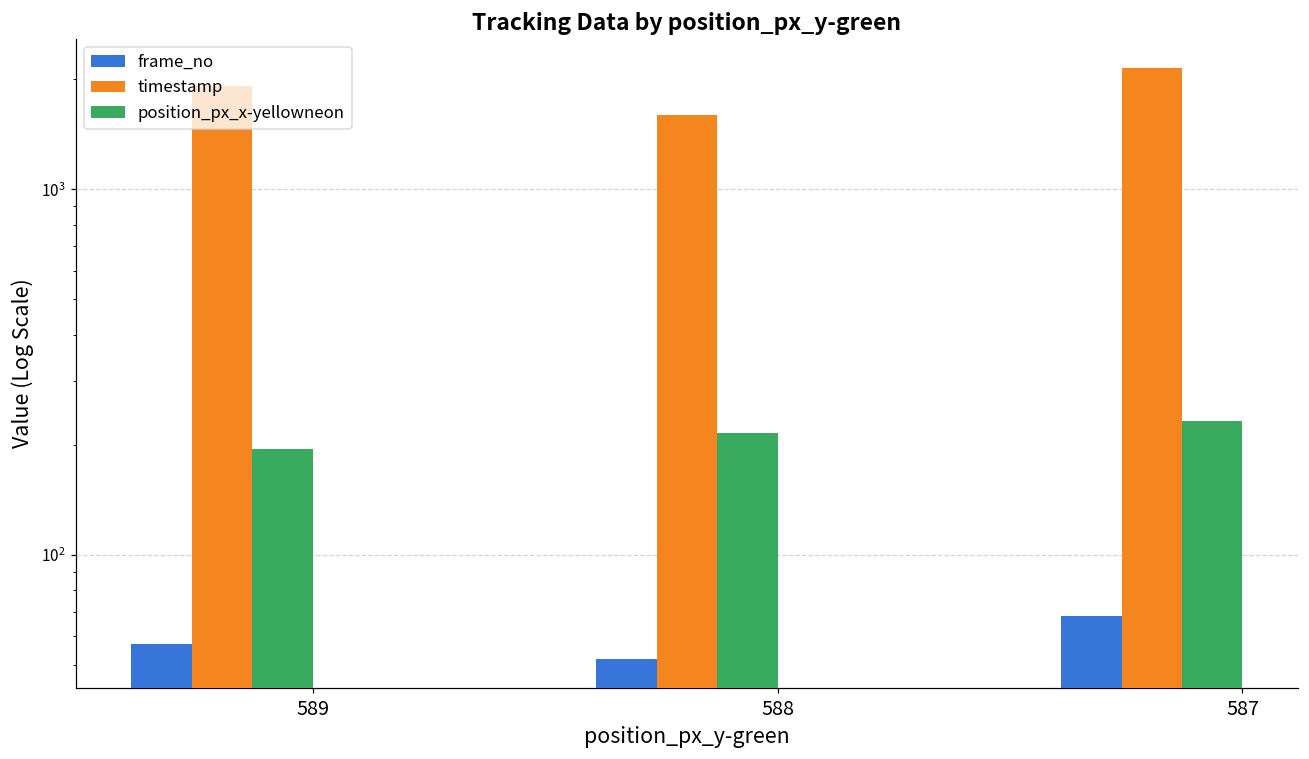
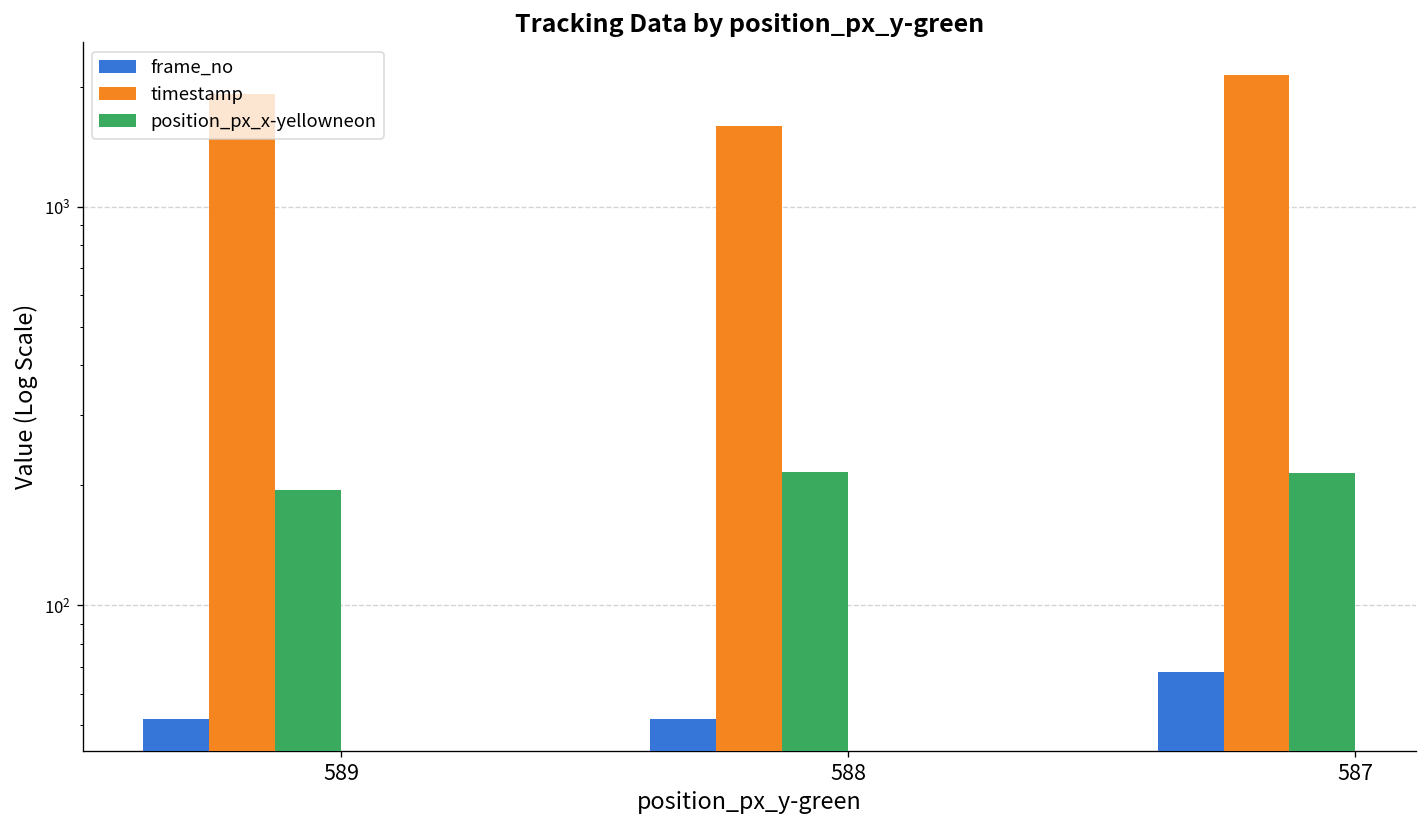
frame_no, 589: 57 -> 52
position_px_x-yellowneon, 587: 230 -> 220
